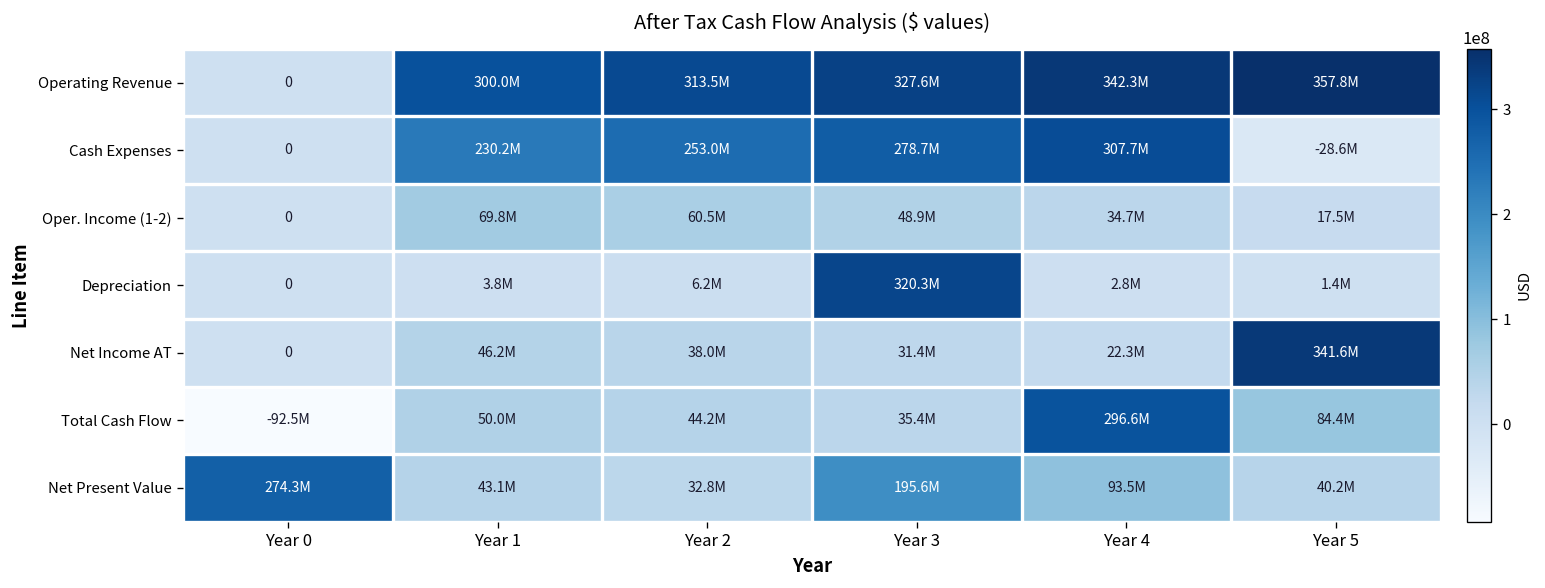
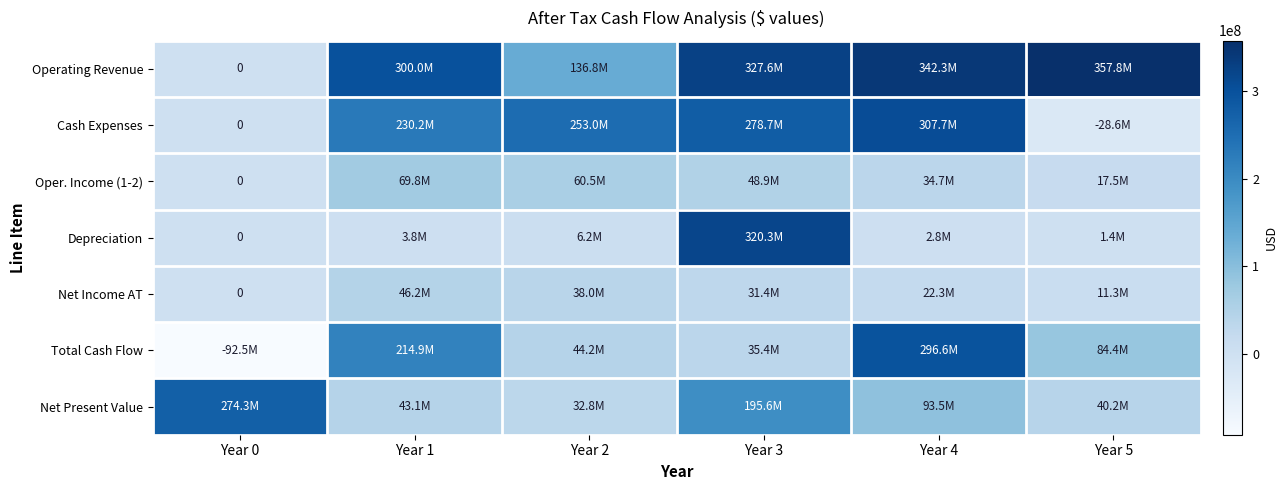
Operating Revenue, Year 2: 313.5M -> 136.8M
Net Income AT, Year 5: 341.6M -> 11.3M
Total Cash Flow, Year 1: 50.0M -> 214.9M
